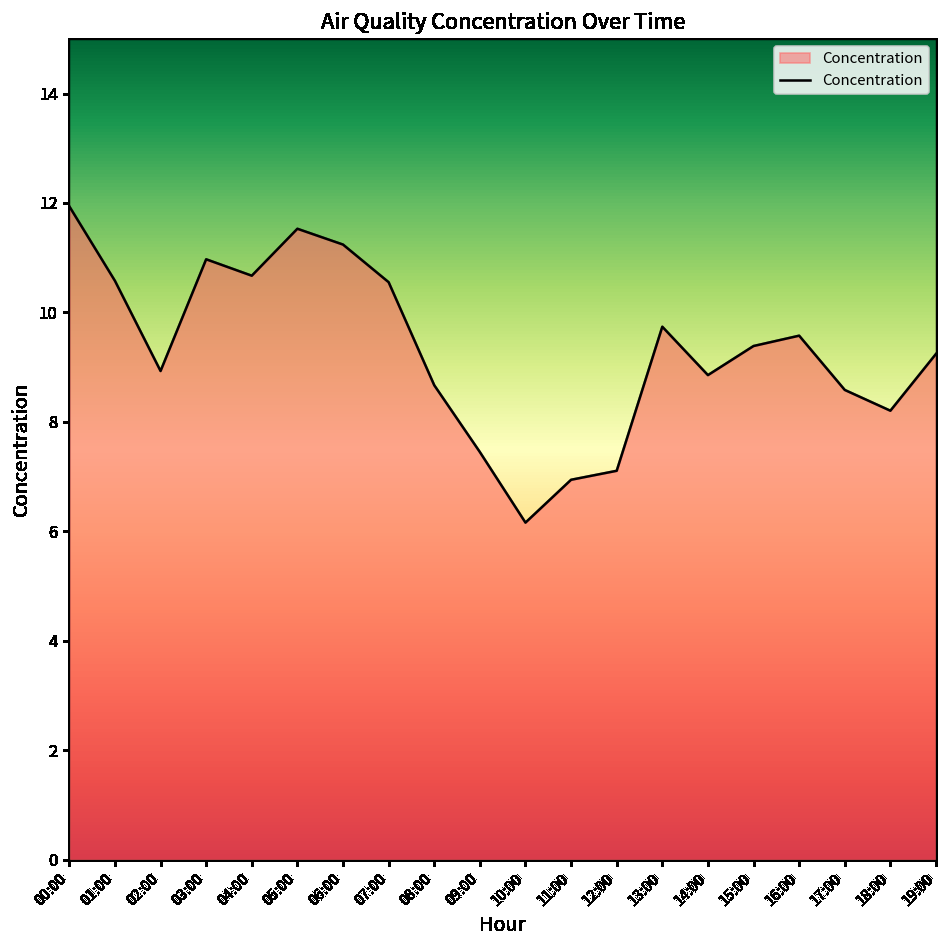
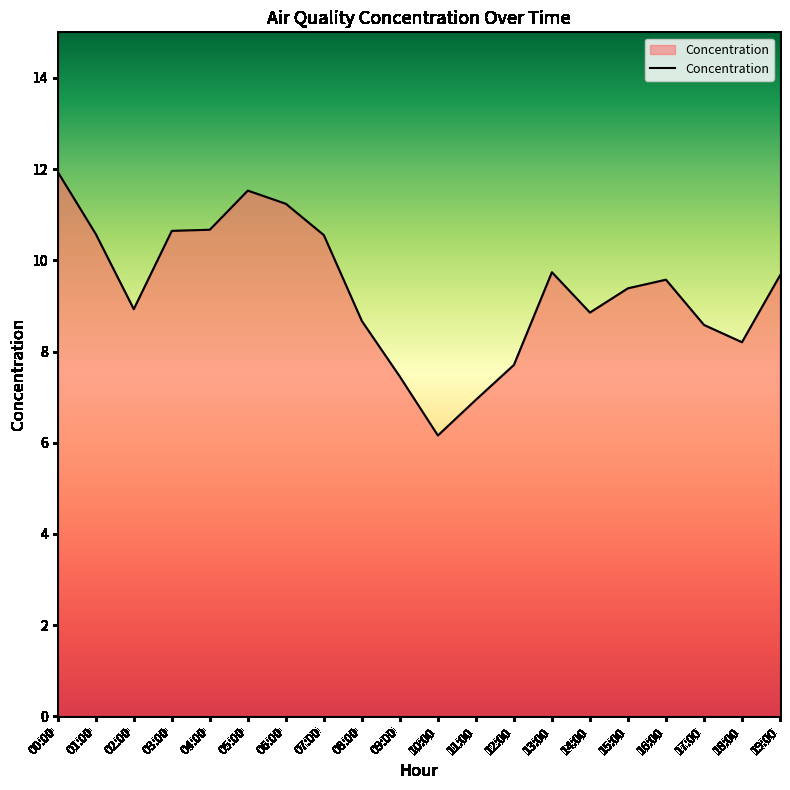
03:00: 11.0 -> 10.6
12:00: 7.1 -> 7.7
19:00: 9.2 -> 9.7
